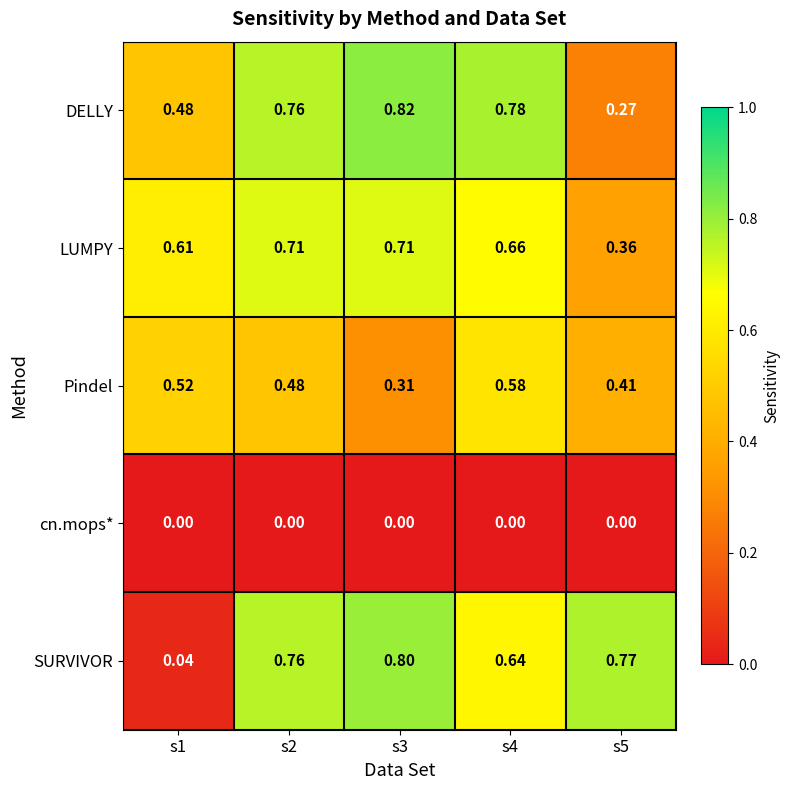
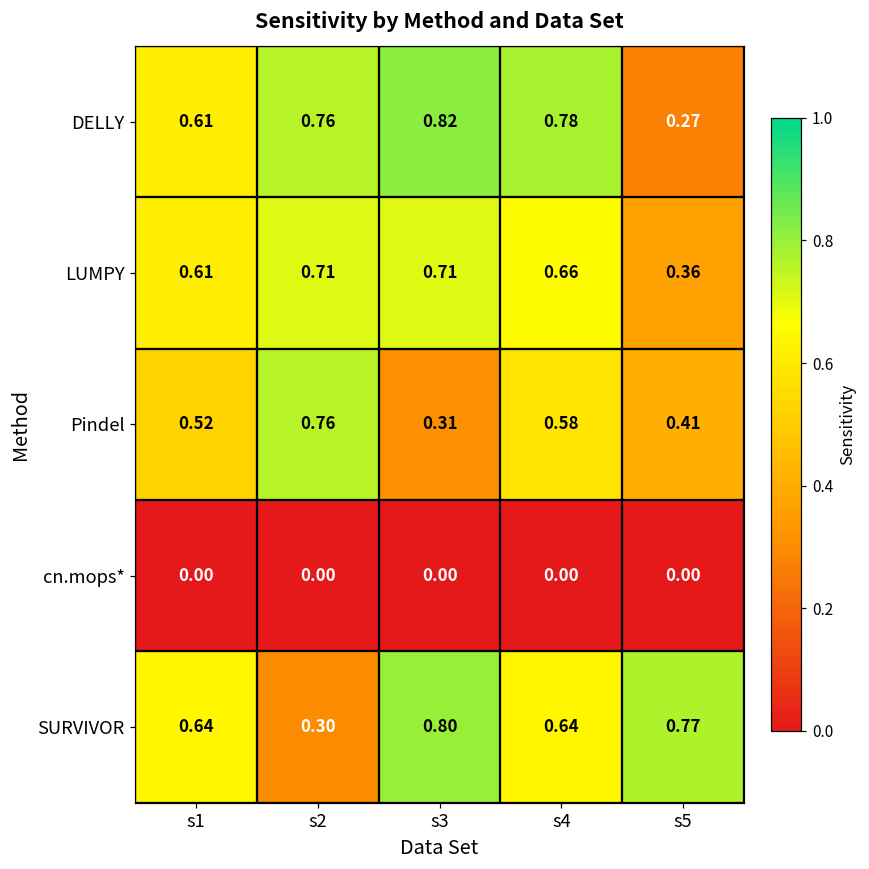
DELLY, s1: 0.48 -> 0.61
Pindel, s2: 0.48 -> 0.76
SURVIVOR, s1: 0.04 -> 0.64
SURVIVOR, s2: 0.76 -> 0.30
